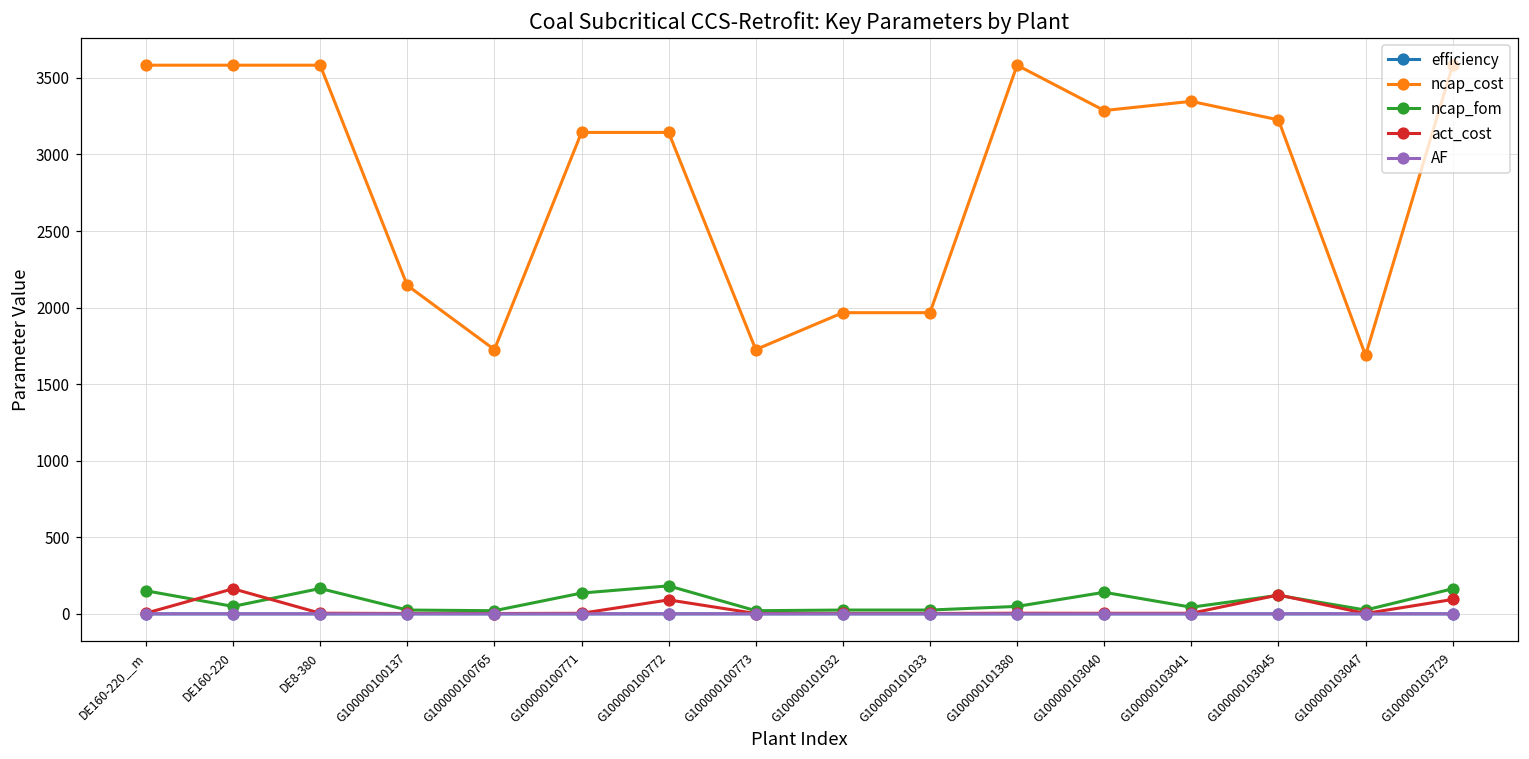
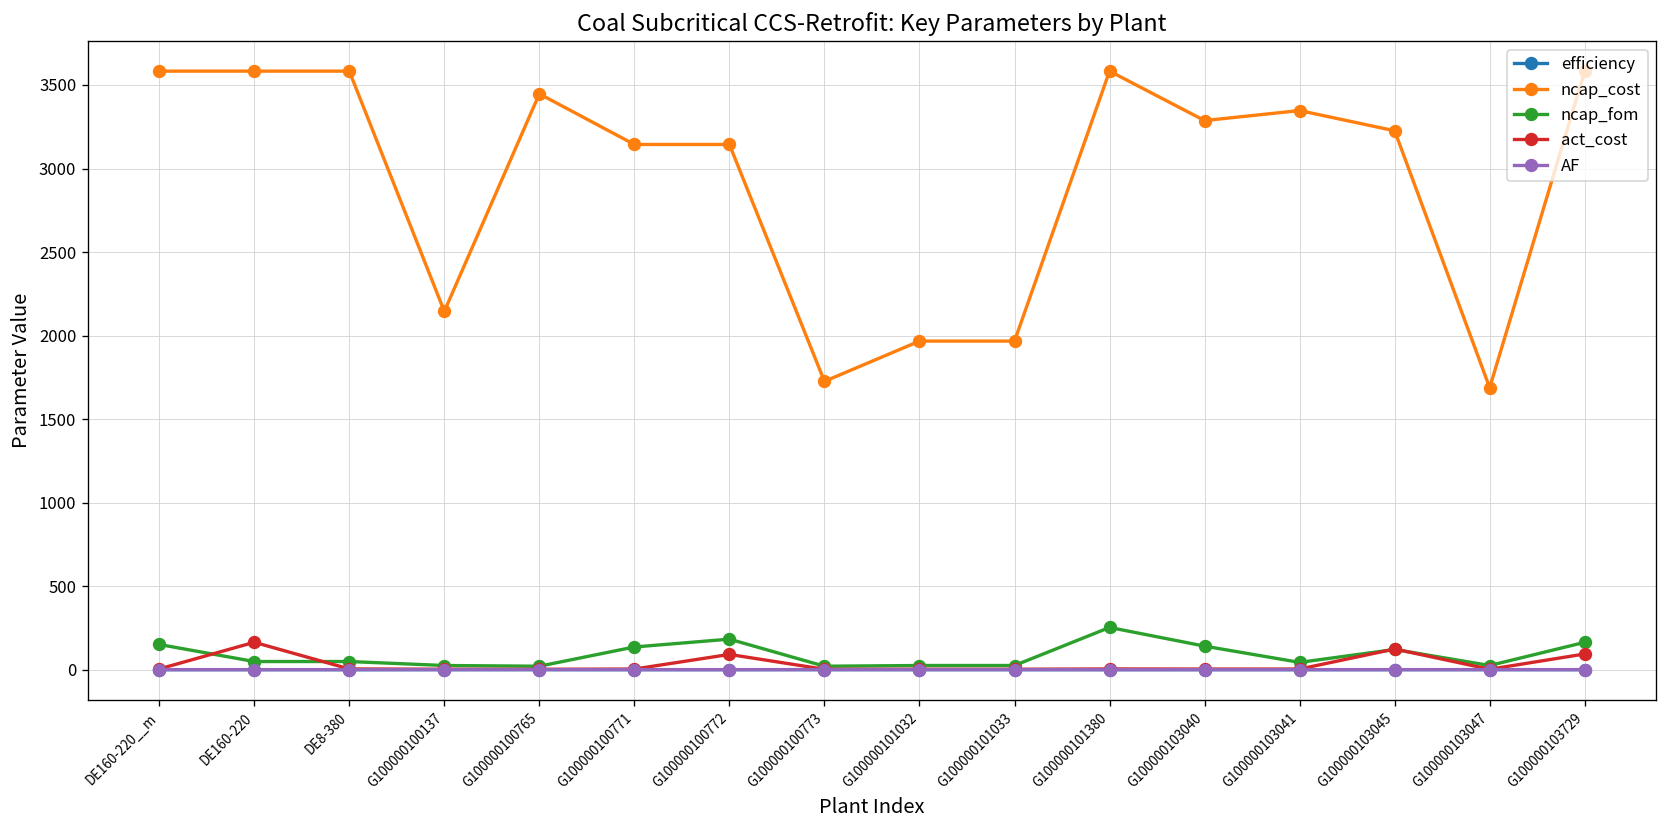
ncap_fom, DE8-380: 170 -> 50
ncap_cost, G100000100765: 1730 -> 3450
ncap_fom, G100000101380: 50 -> 250
